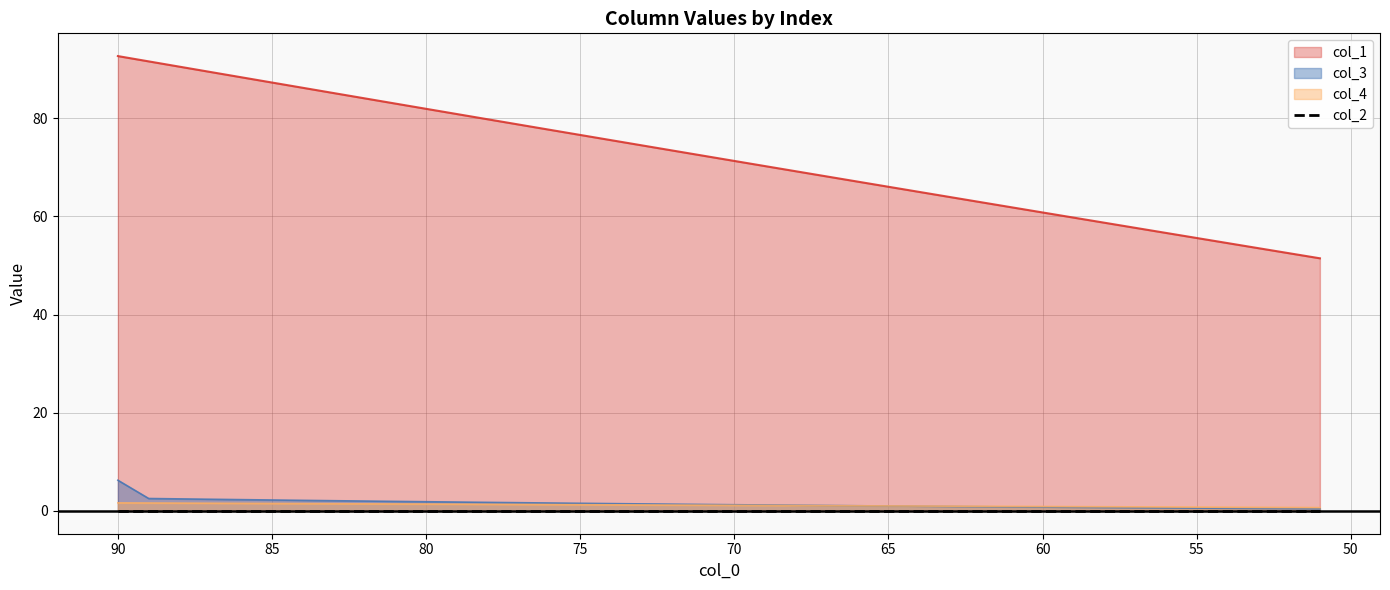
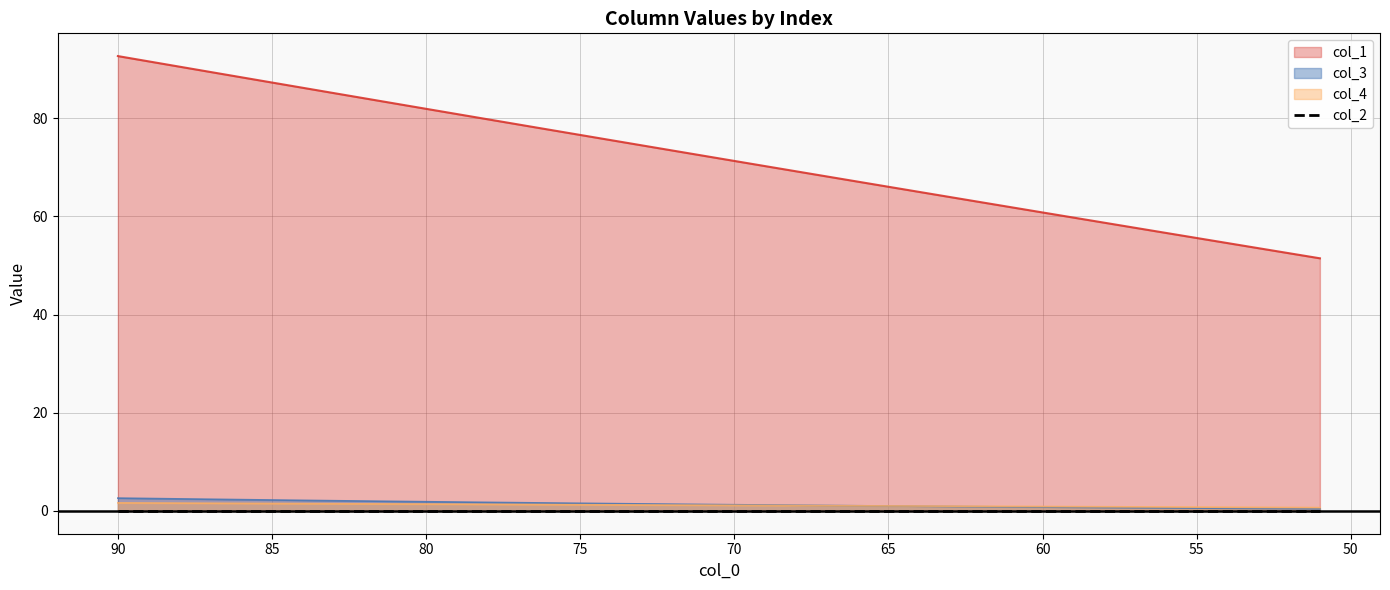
col_3, 90: 6 -> 3
